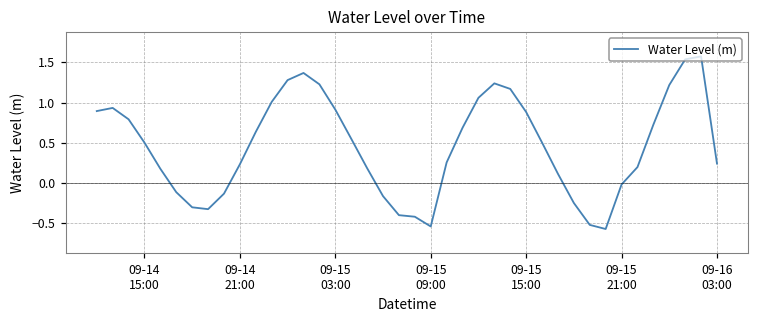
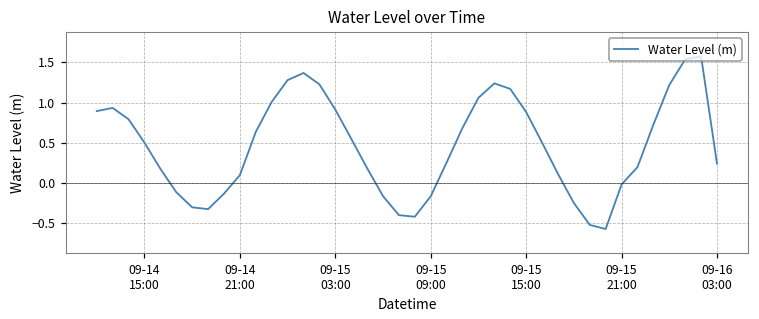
09-14 21:00: 0.2 -> 0.1
09-15 09:00: -0.5 -> -0.2
